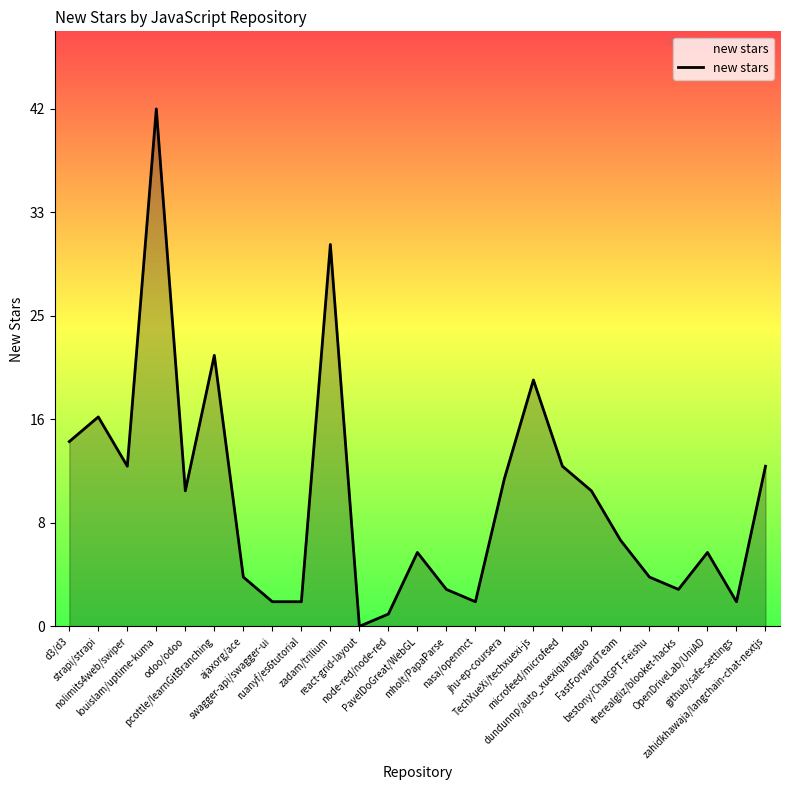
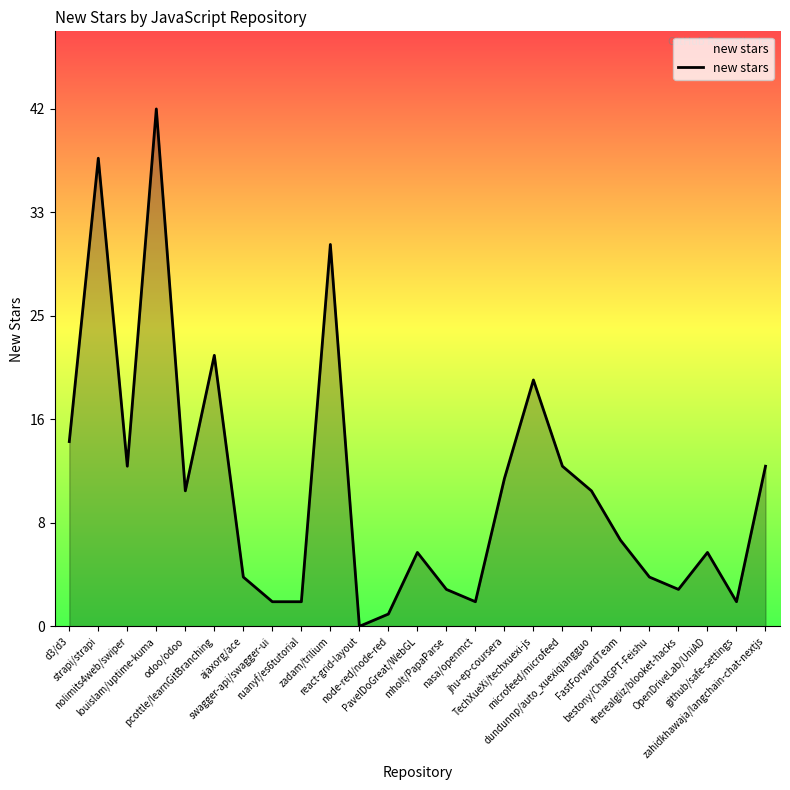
strapi/strapi: 17 -> 38
